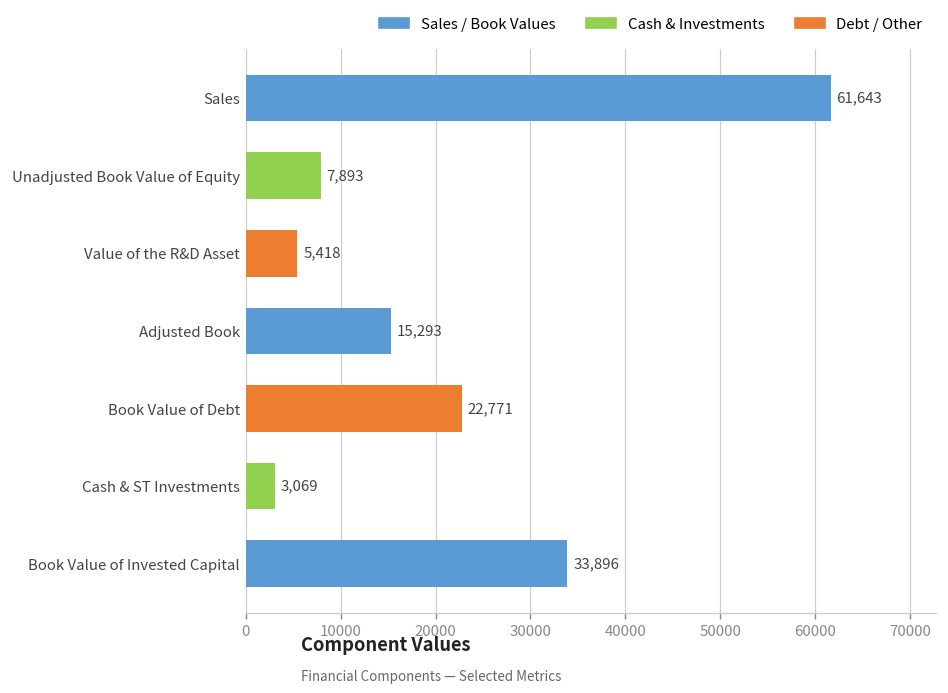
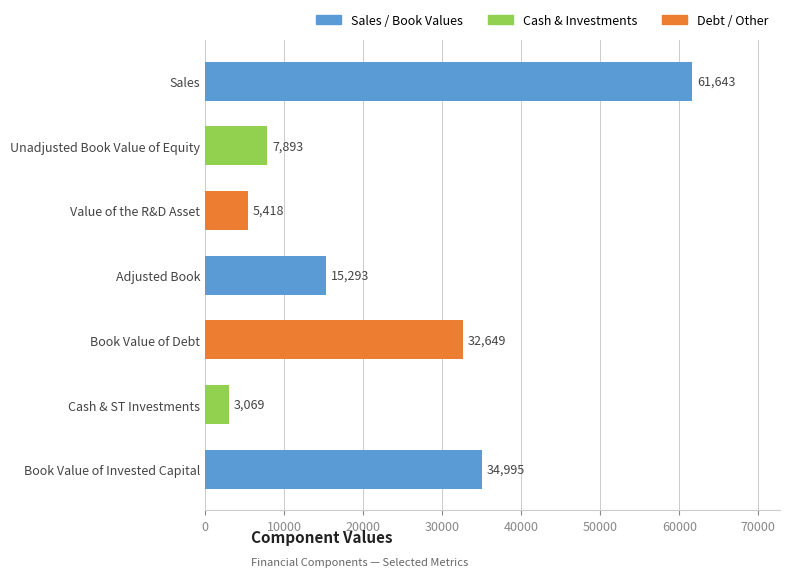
Book Value of Debt: 22,771 -> 32,649
Book Value of Invested Capital: 33,896 -> 34,995
